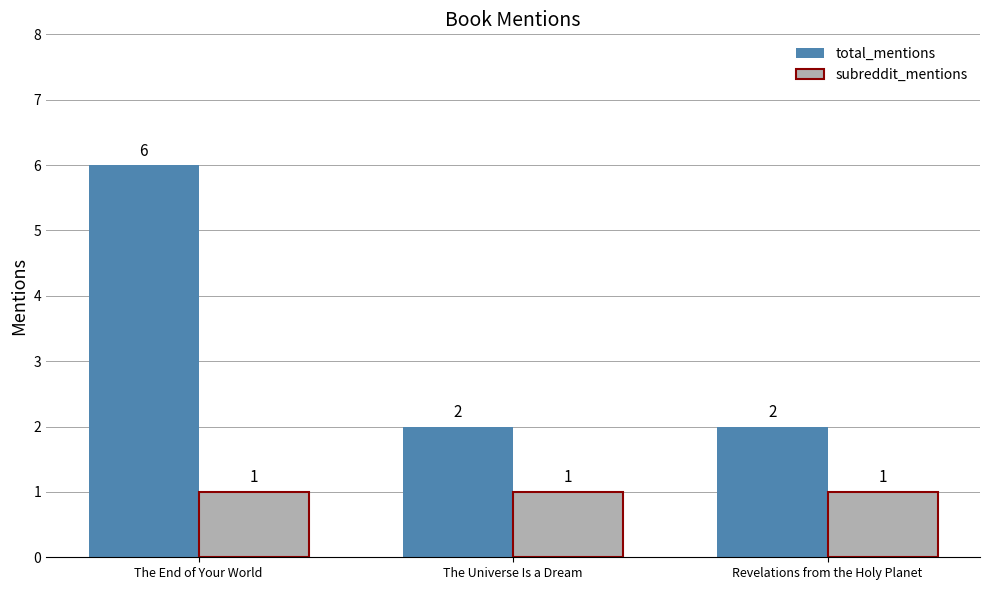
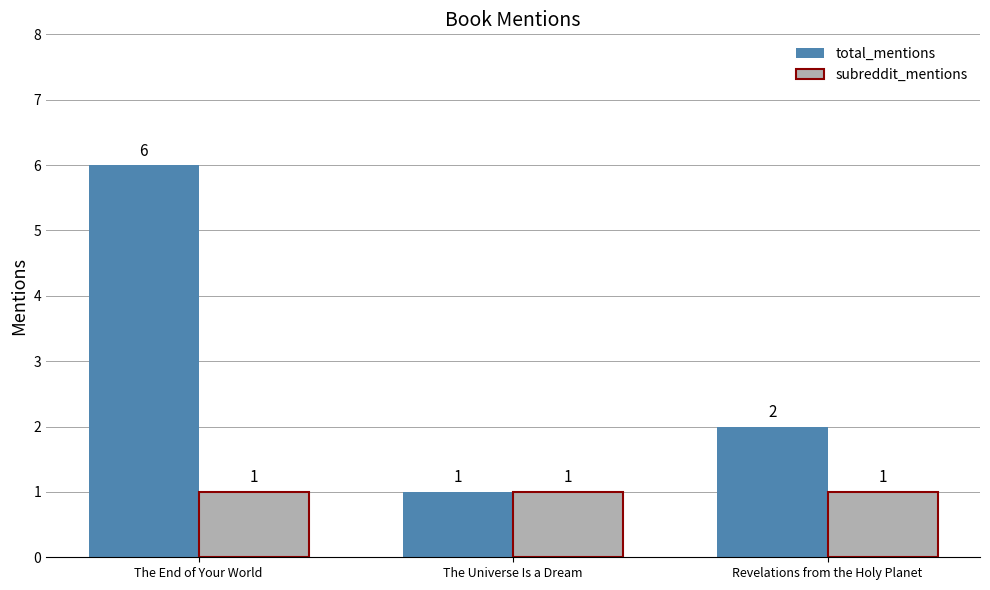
total_mentions, The Universe Is a Dream: 2 -> 1
